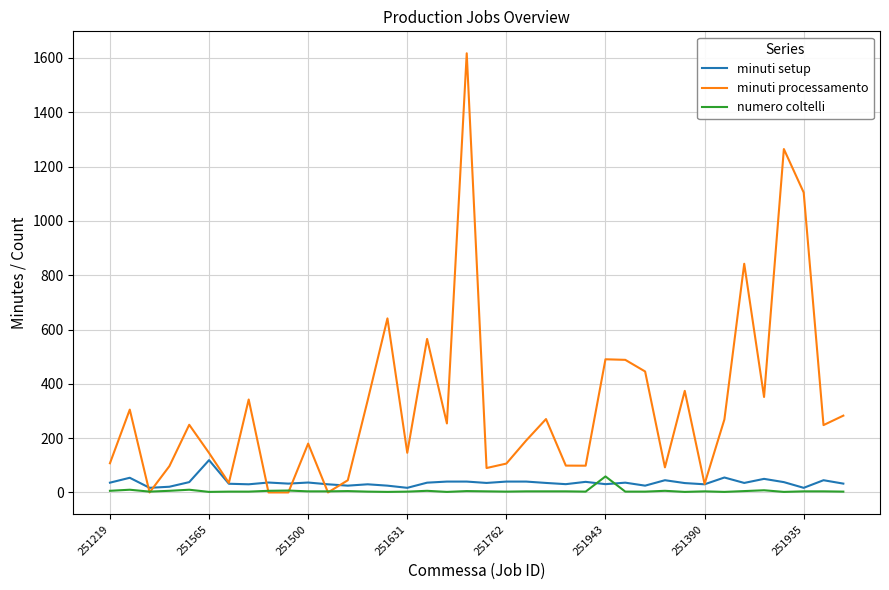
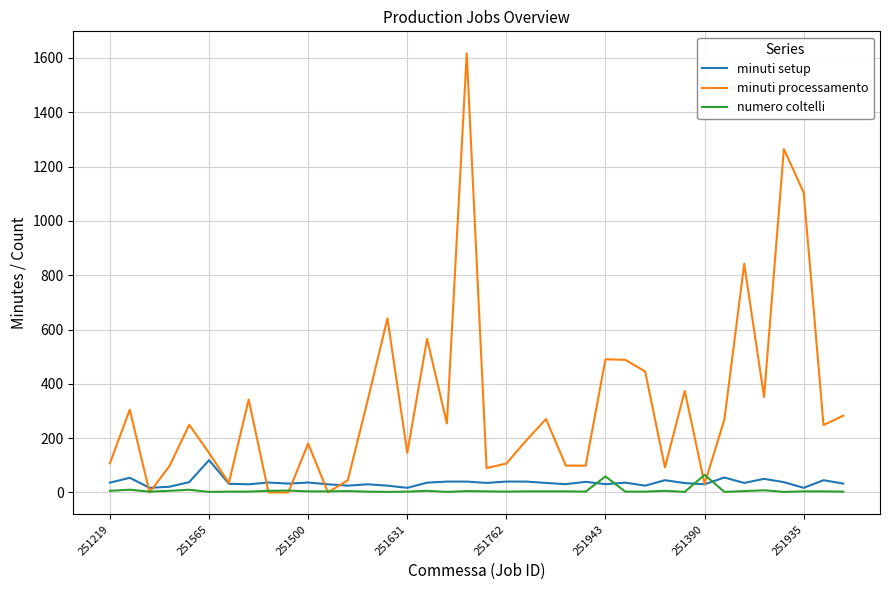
numero coltelli, 251390: 0 -> 70
